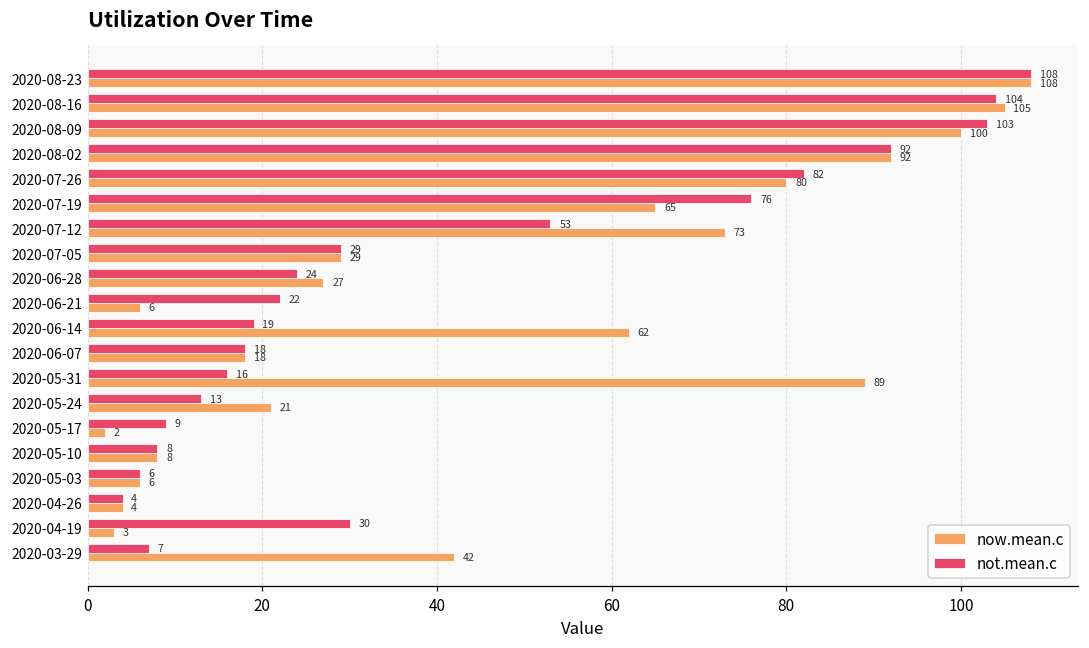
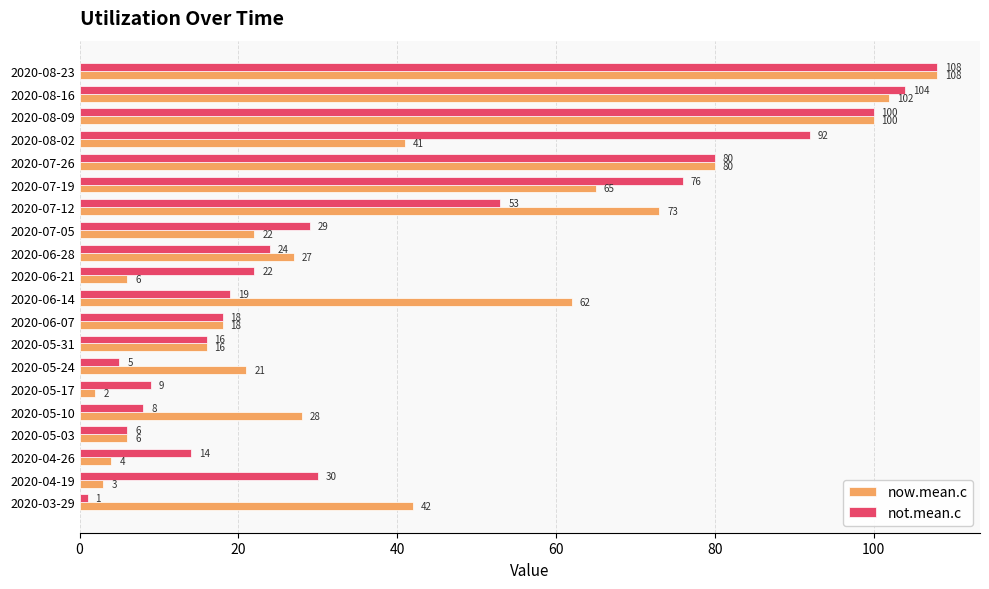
now.mean.c, 2020-08-16: 105 -> 102
not.mean.c, 2020-08-09: 103 -> 100
now.mean.c, 2020-08-02: 92 -> 41
not.mean.c, 2020-07-26: 82 -> 80
now.mean.c, 2020-07-05: 29 -> 22
now.mean.c, 2020-05-31: 89 -> 16
not.mean.c, 2020-05-24: 13 -> 5
now.mean.c, 2020-05-10: 8 -> 28
not.mean.c, 2020-04-26: 4 -> 14
not.mean.c, 2020-03-29: 7 -> 1
